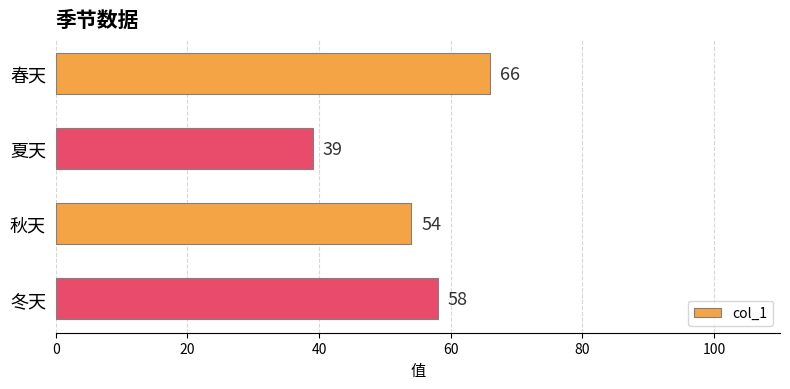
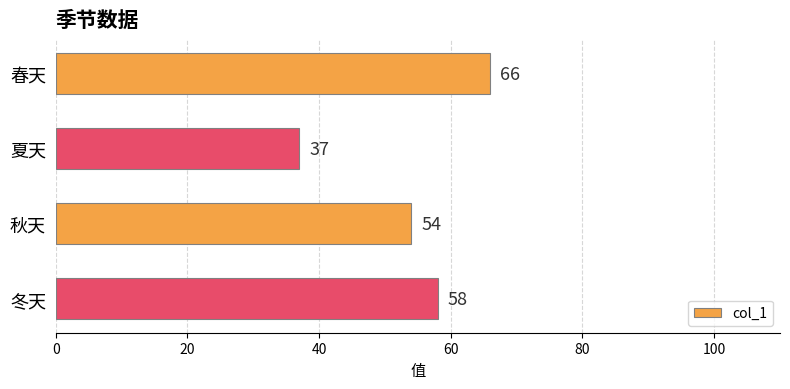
夏天: 39 -> 37
